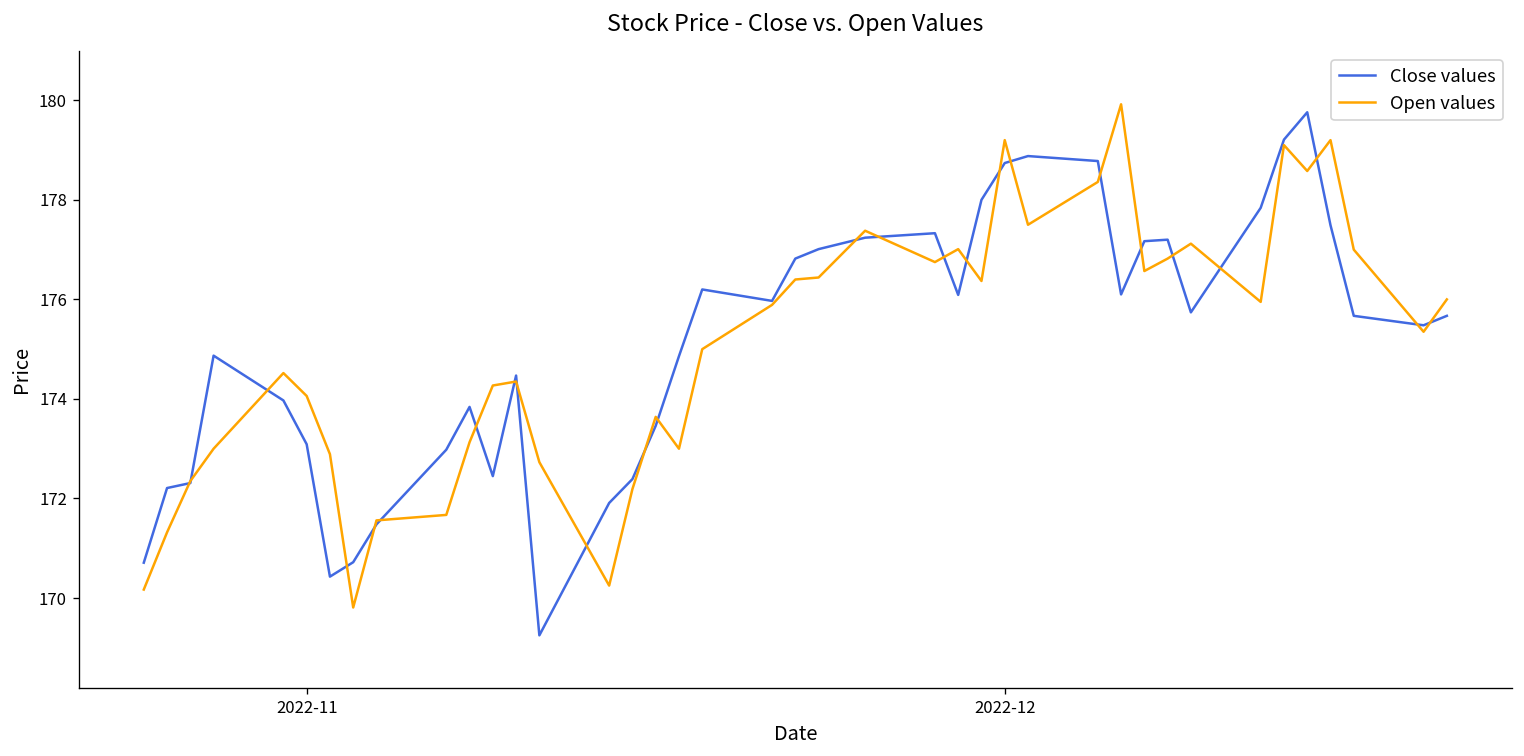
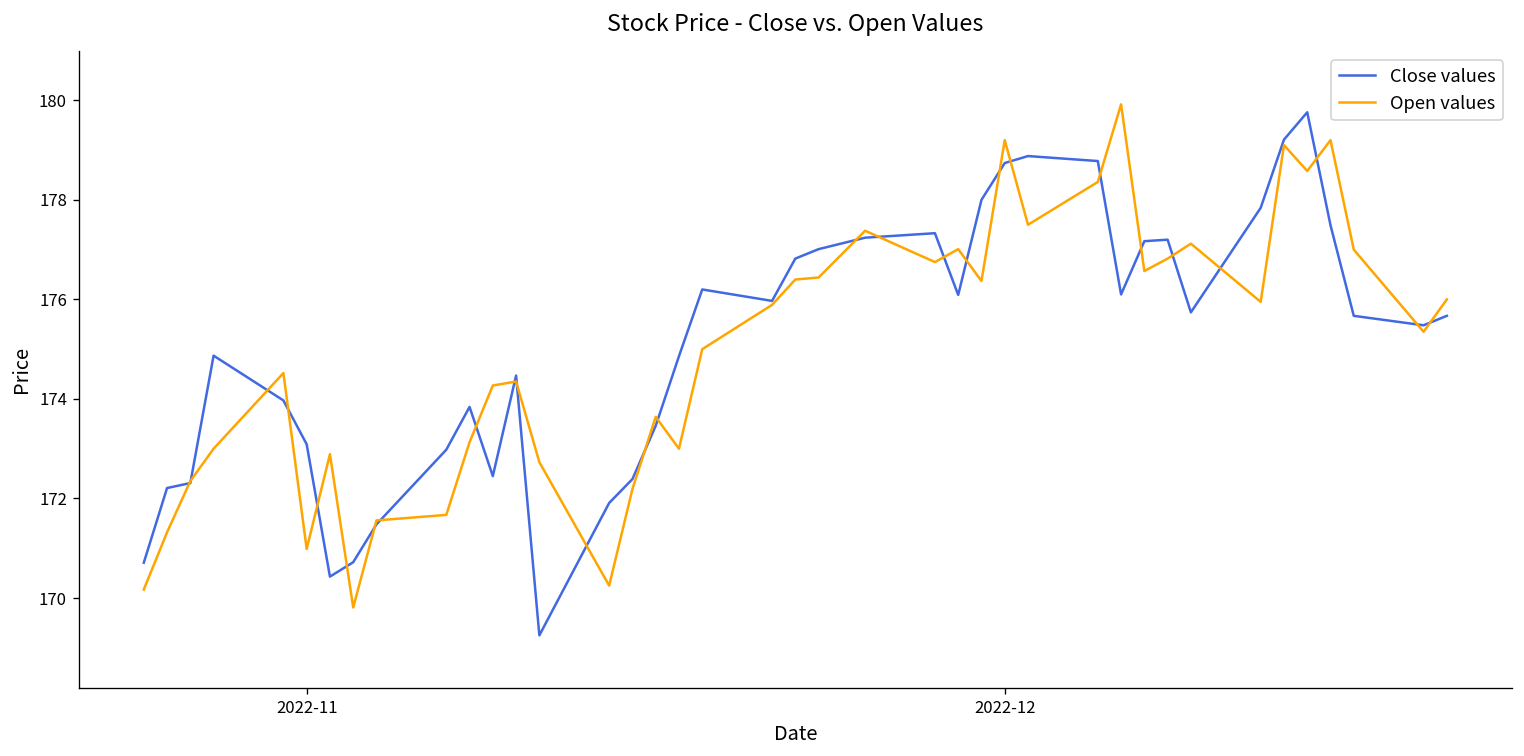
Open values, 2022-11: 174.1 -> 171.0
